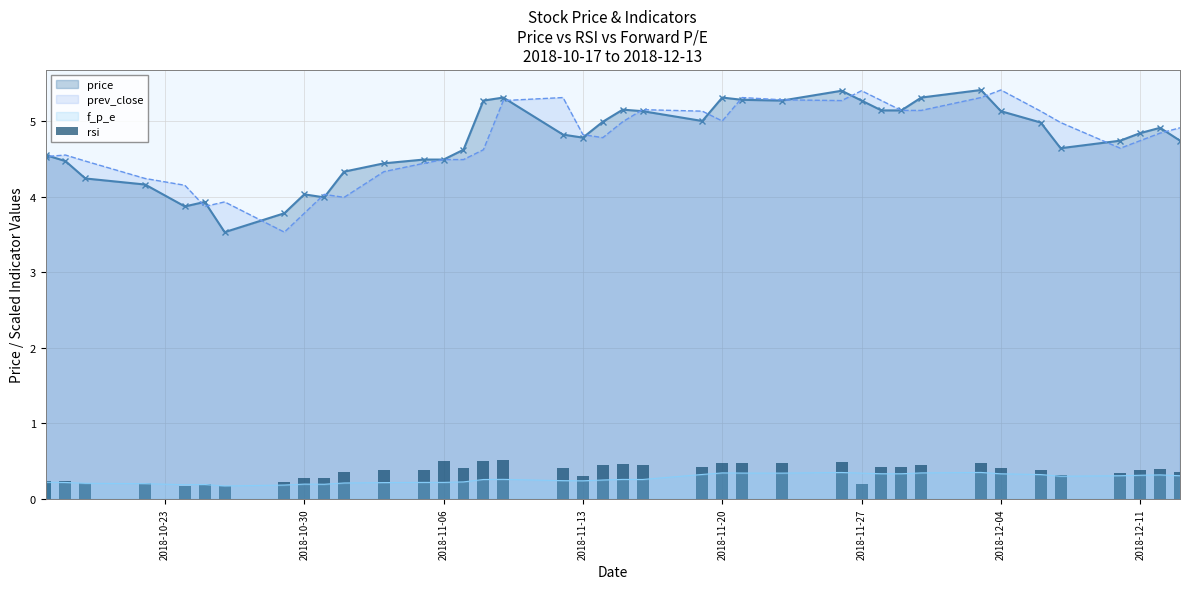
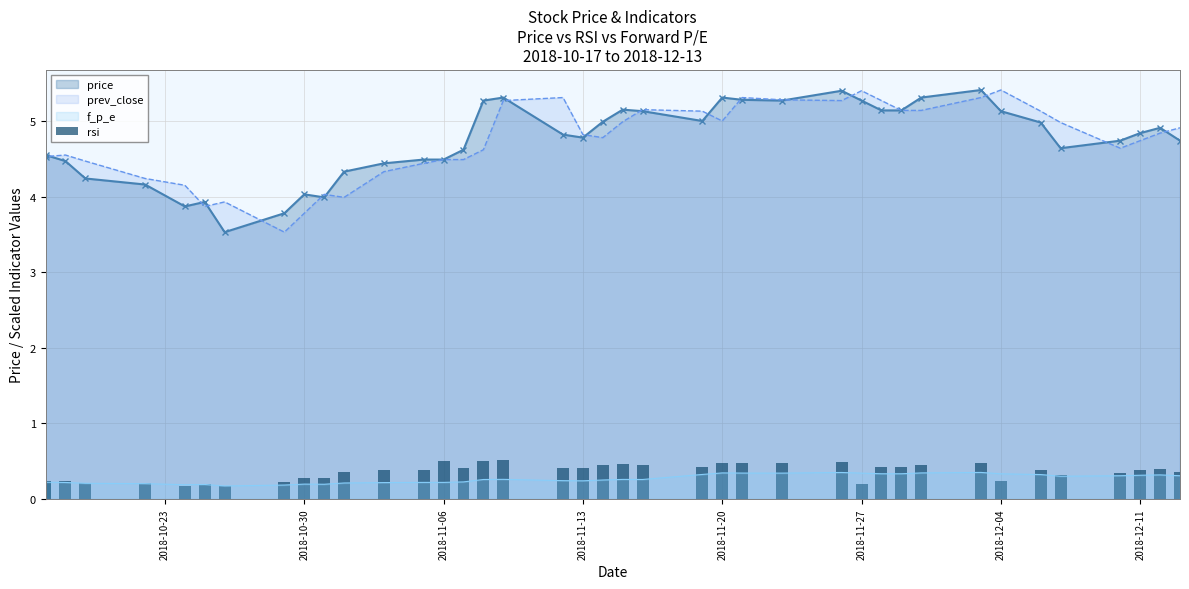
rsi, 2018-11-13: 0.3 -> 0.4
rsi, 2018-12-04: 0.4 -> 0.2
